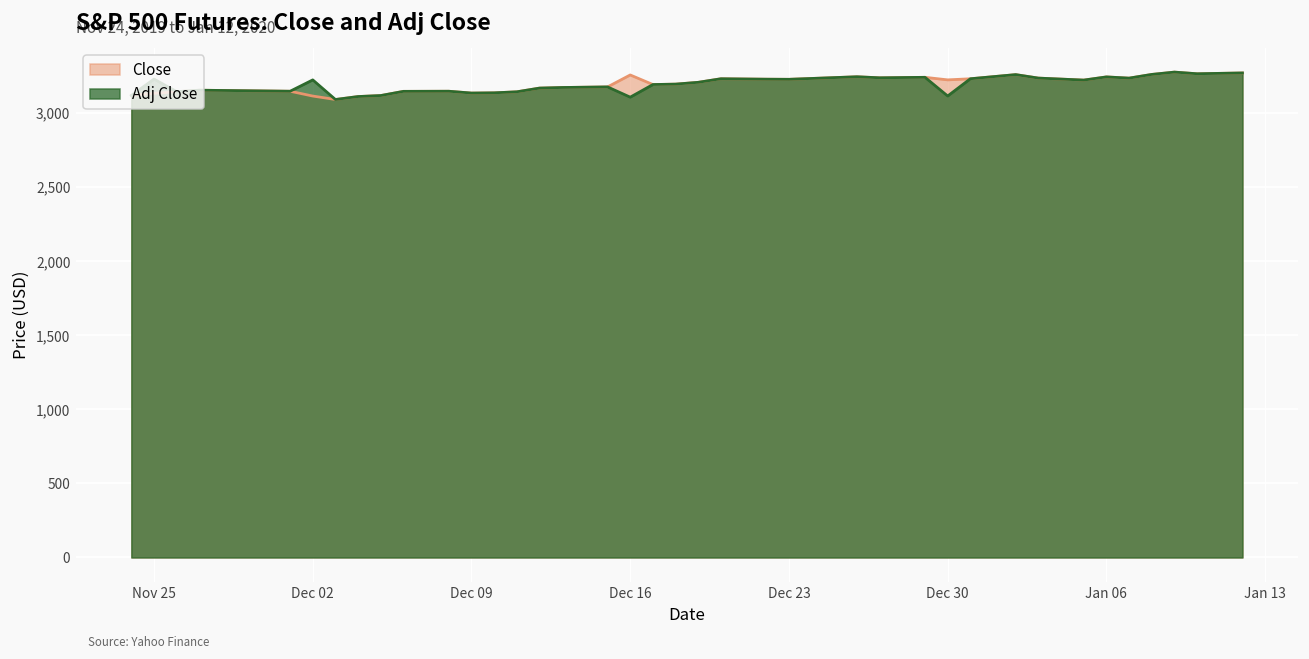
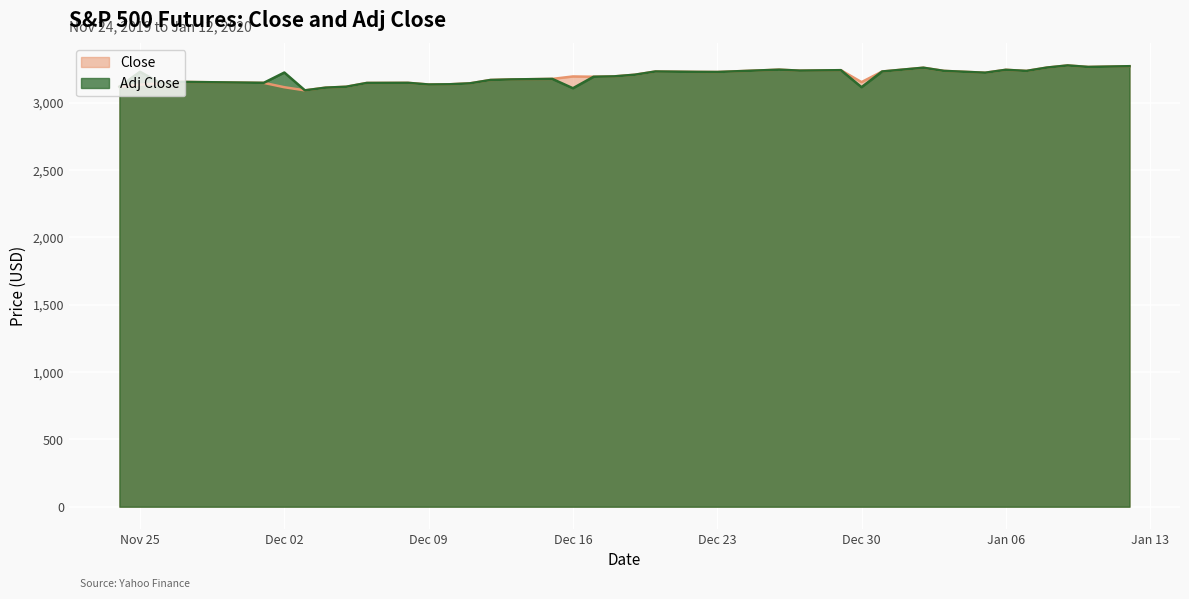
Close, Dec 16: 3,260 -> 3,190
Close, Dec 30: 3,220 -> 3,150
